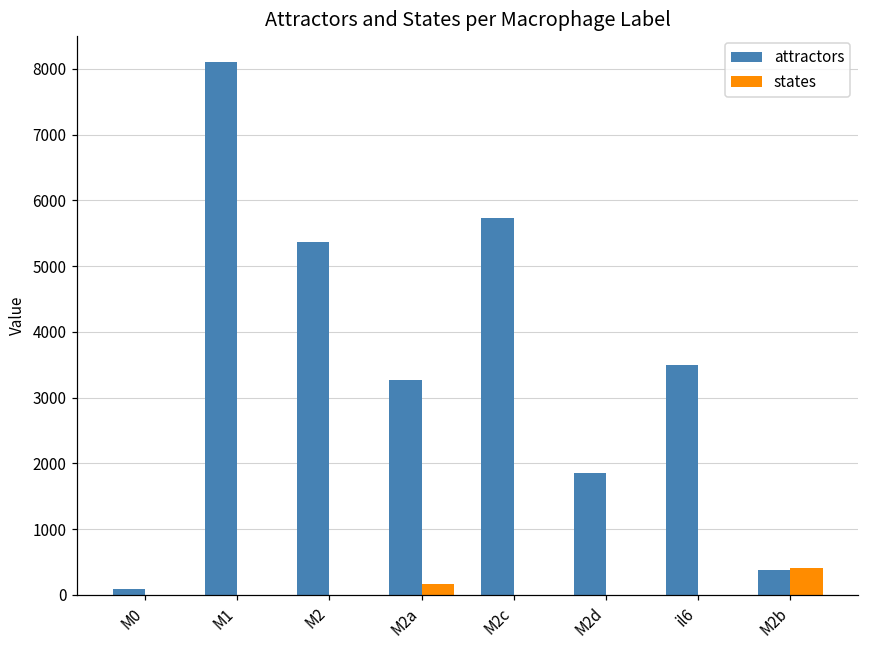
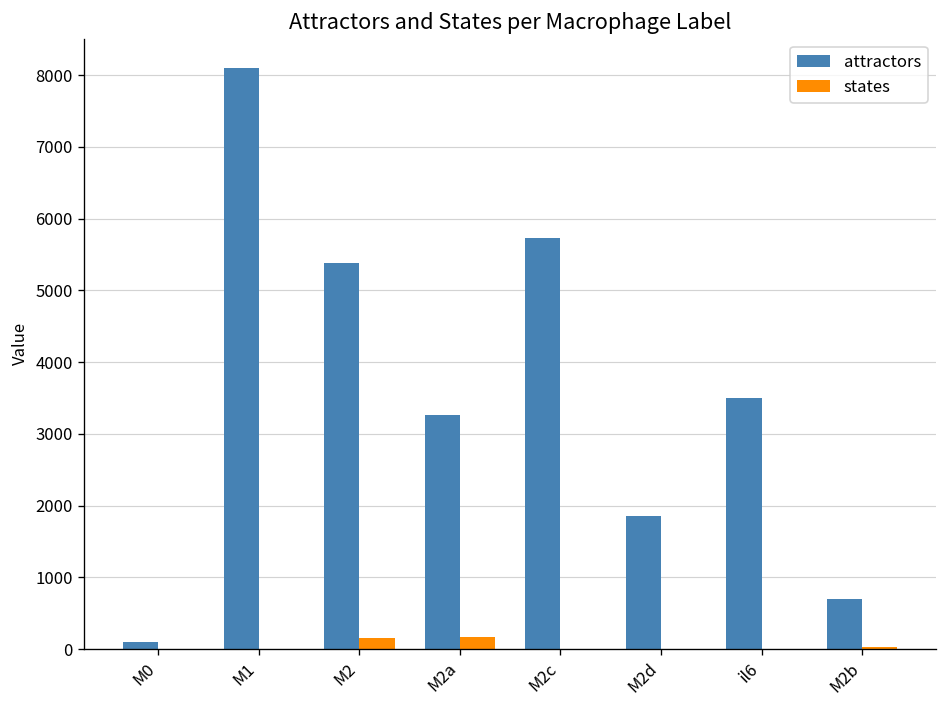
states, M2: 0 -> 200
attractors, M2b: 400 -> 700
states, M2b: 400 -> 0
